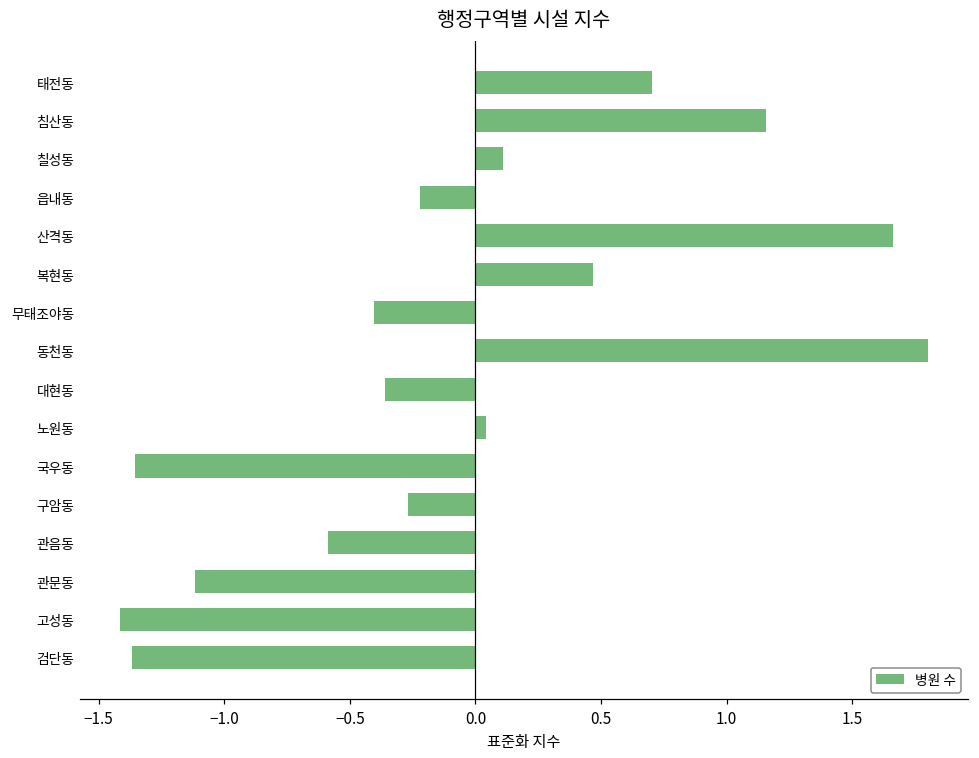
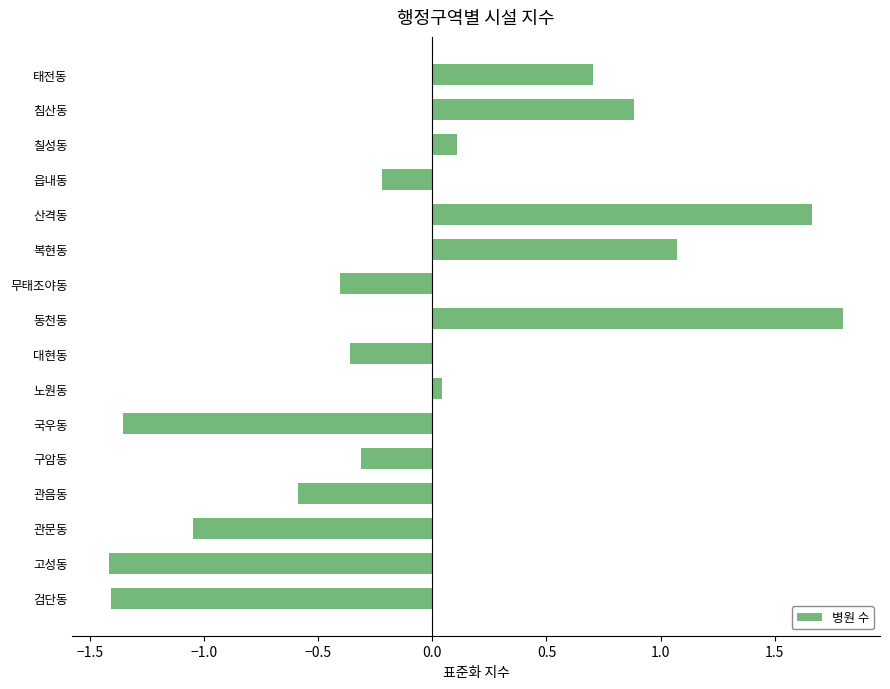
침산동: 1.16 -> 0.88
복현동: 0.47 -> 1.07
구암동: -0.27 -> -0.31
관문동: -1.12 -> -1.05
검단동: -1.37 -> -1.41
